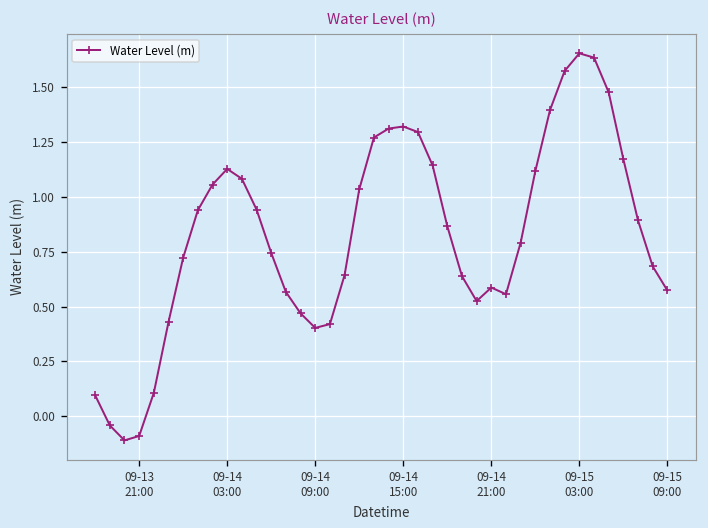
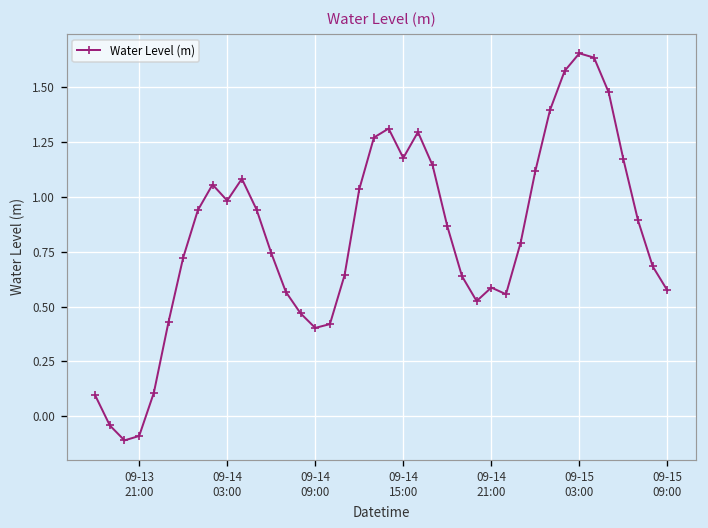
09-14 03:00: 1.13 -> 0.98
09-14 15:00: 1.32 -> 1.18
